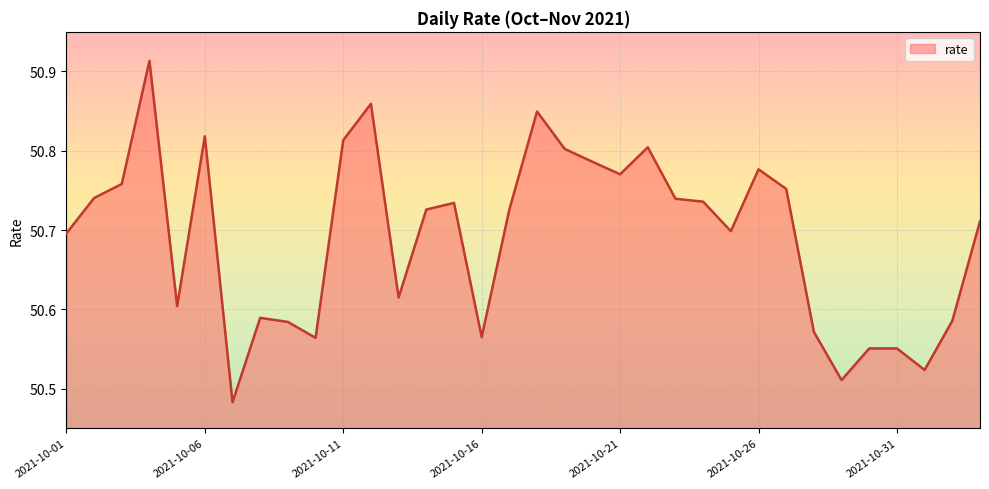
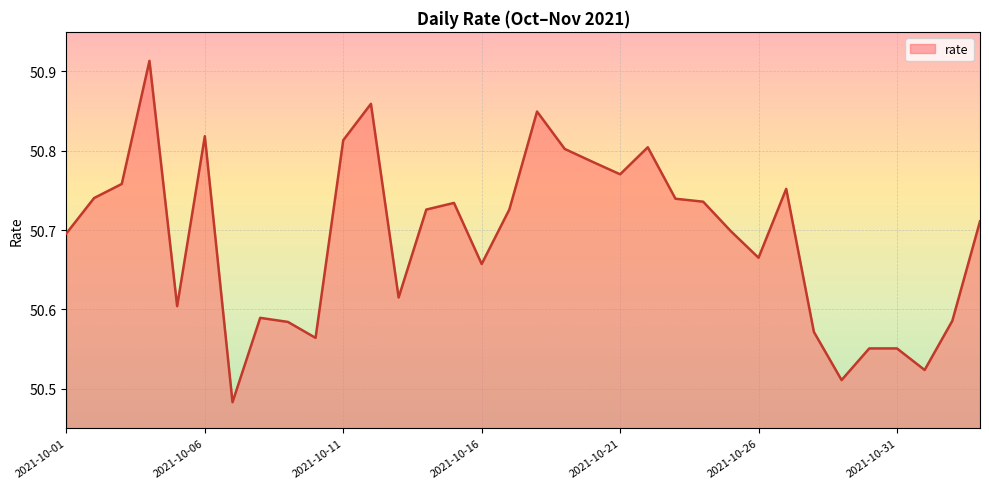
2021-10-16: 50.57 -> 50.66
2021-10-26: 50.78 -> 50.67
